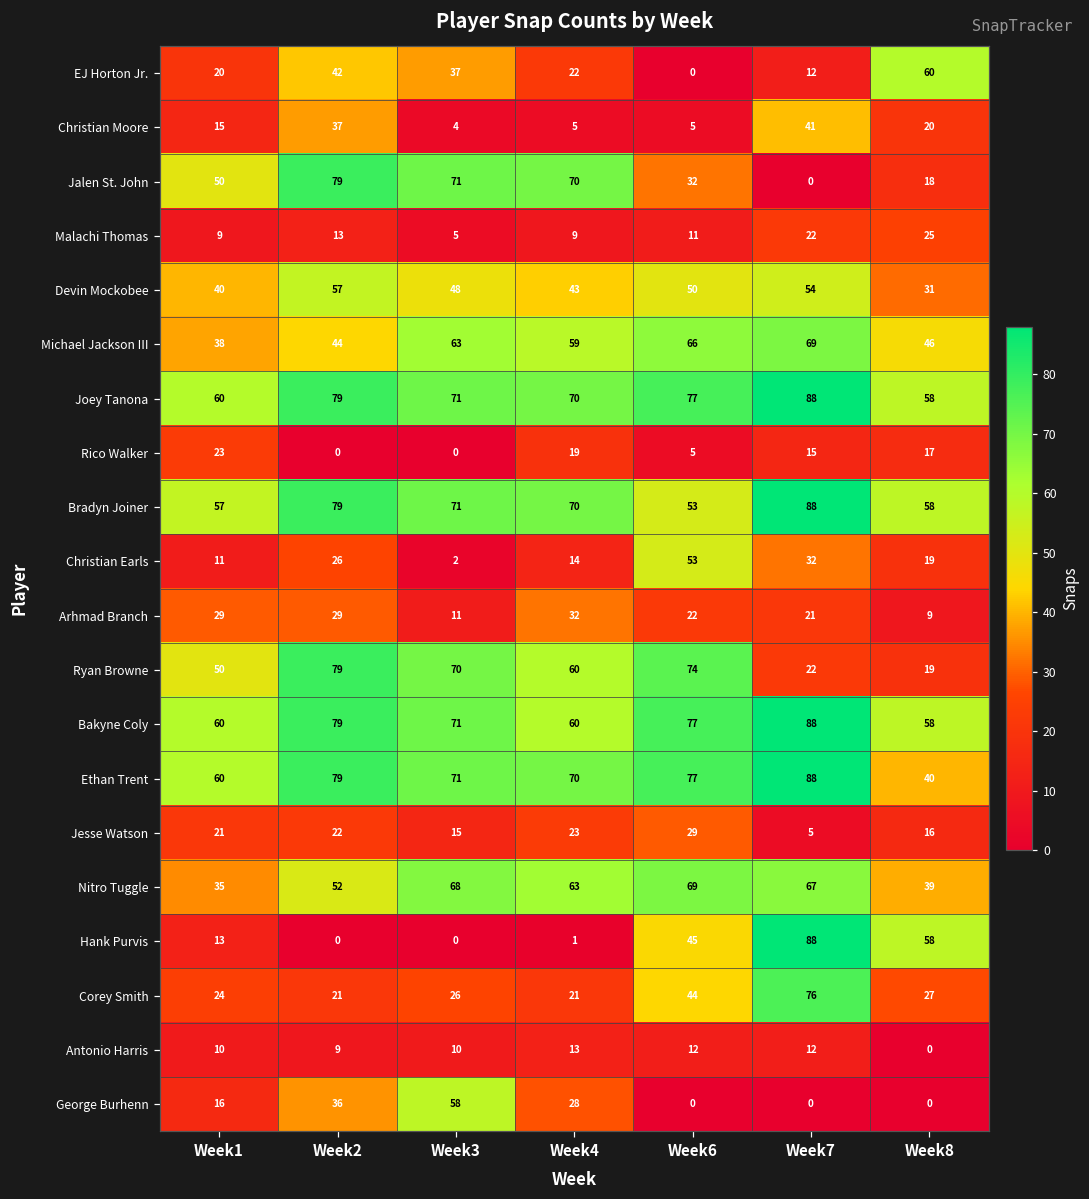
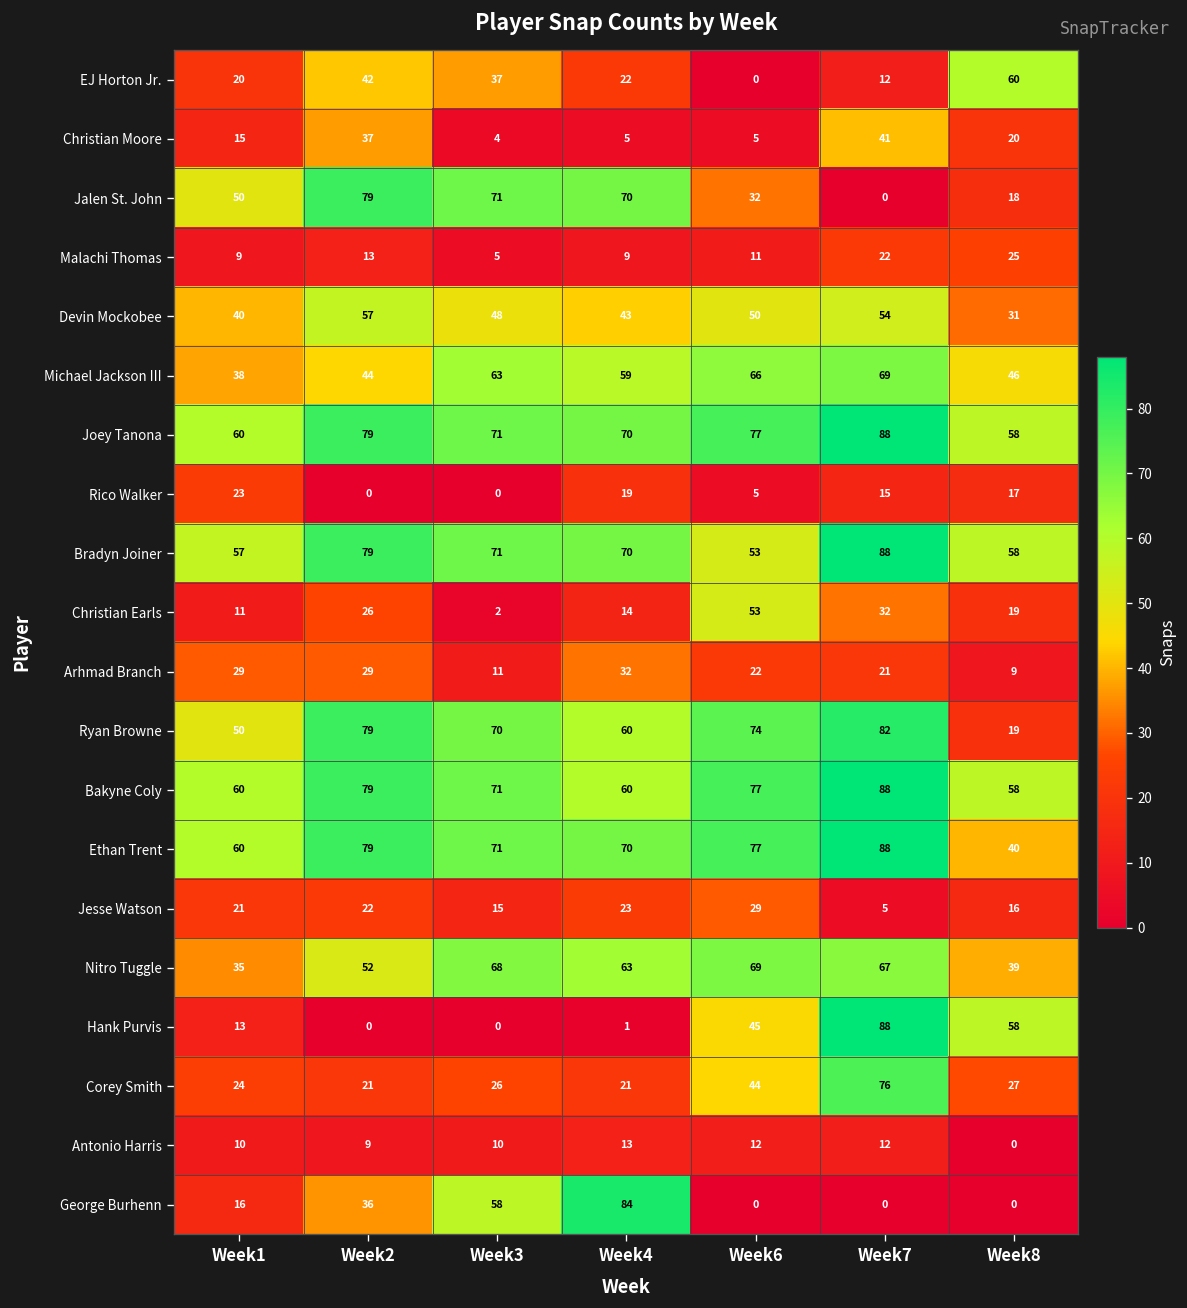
Ryan Browne, Week7: 22 -> 82
George Burhenn, Week4: 28 -> 84
